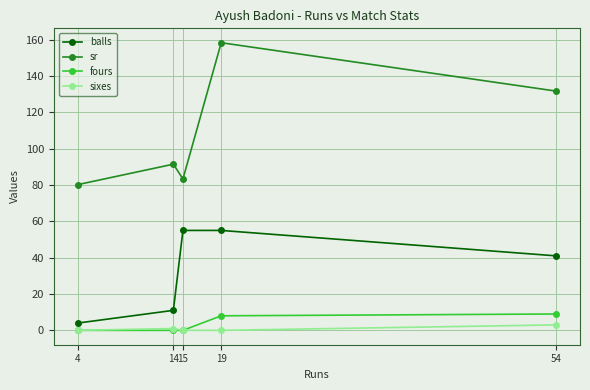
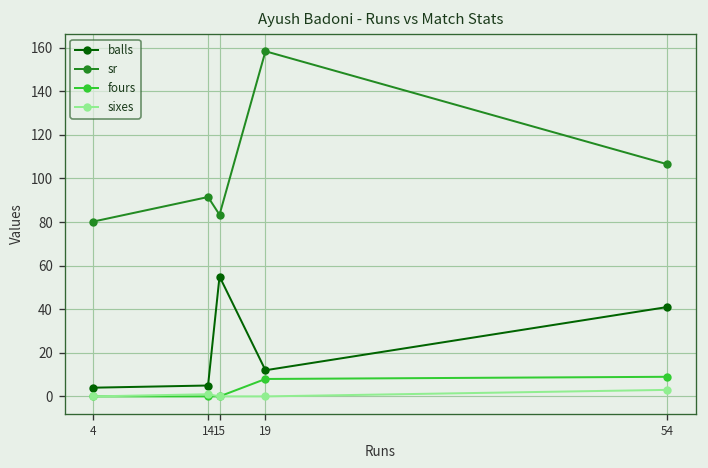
balls, 14: 11 -> 5
balls, 19: 55 -> 12
sr, 54: 132 -> 107
